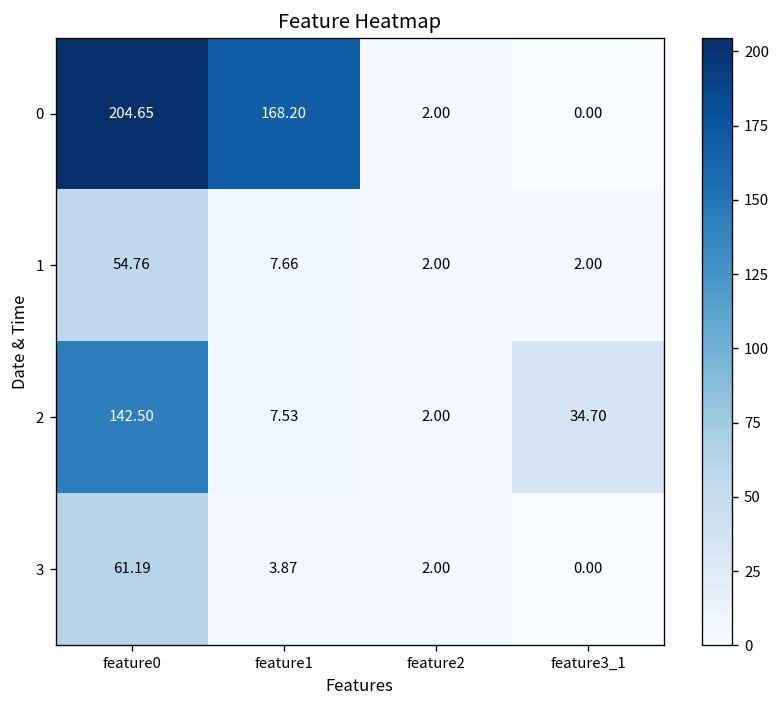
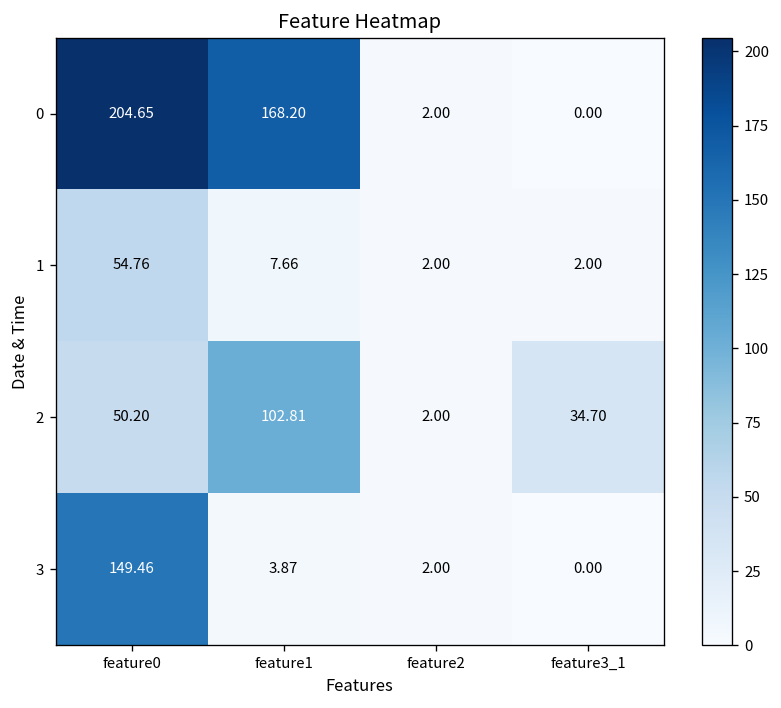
2, feature0: 142.50 -> 50.20
2, feature1: 7.53 -> 102.81
3, feature0: 61.19 -> 149.46
